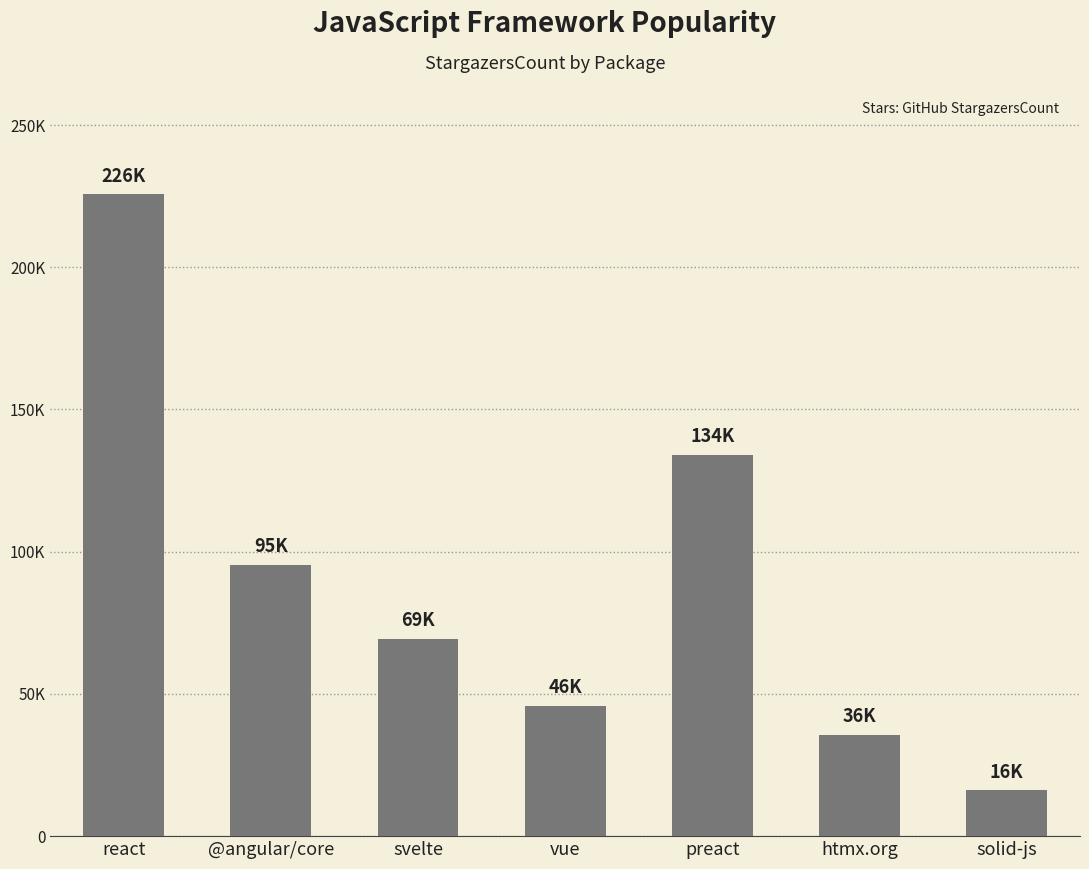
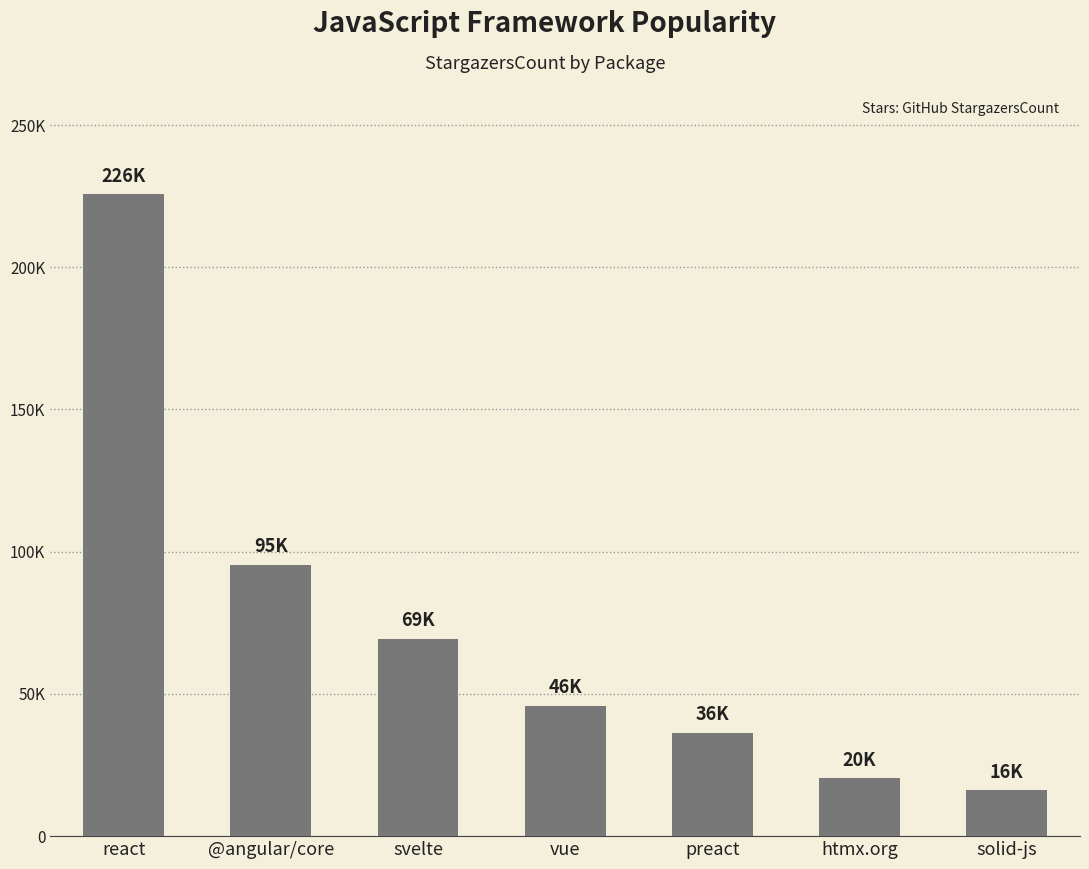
preact: 134K -> 36K
htmx.org: 36K -> 20K
